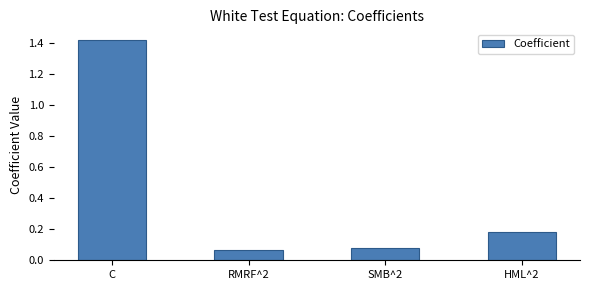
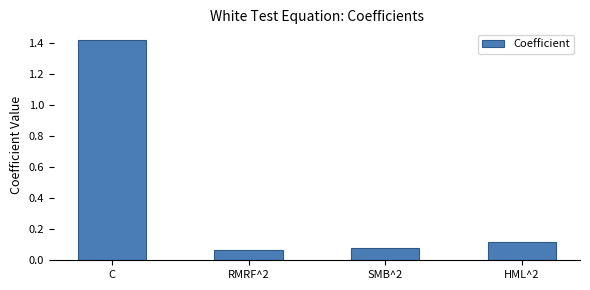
HML^2: 0.18 -> 0.12
